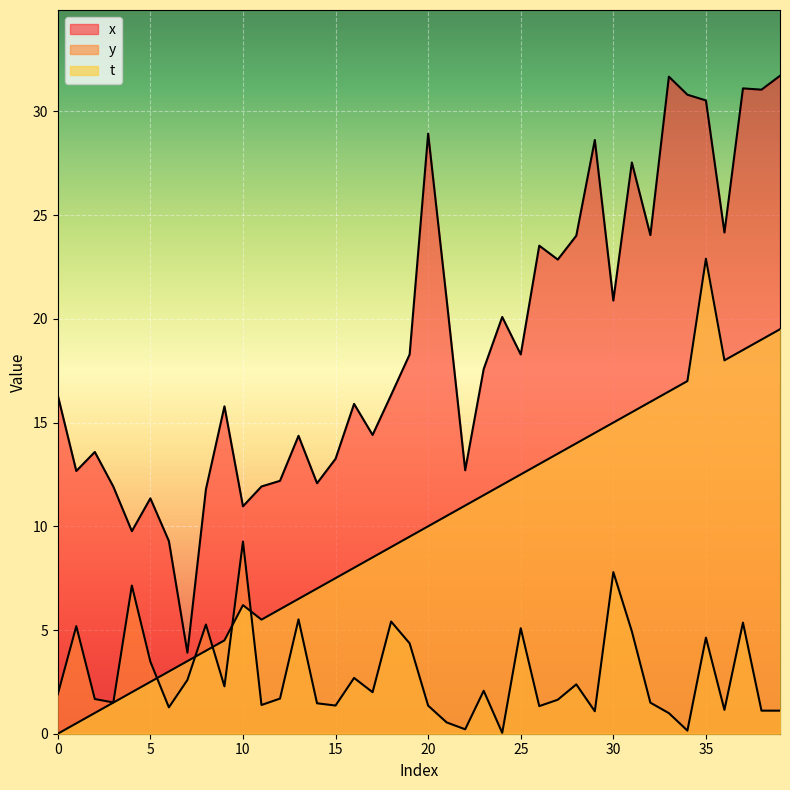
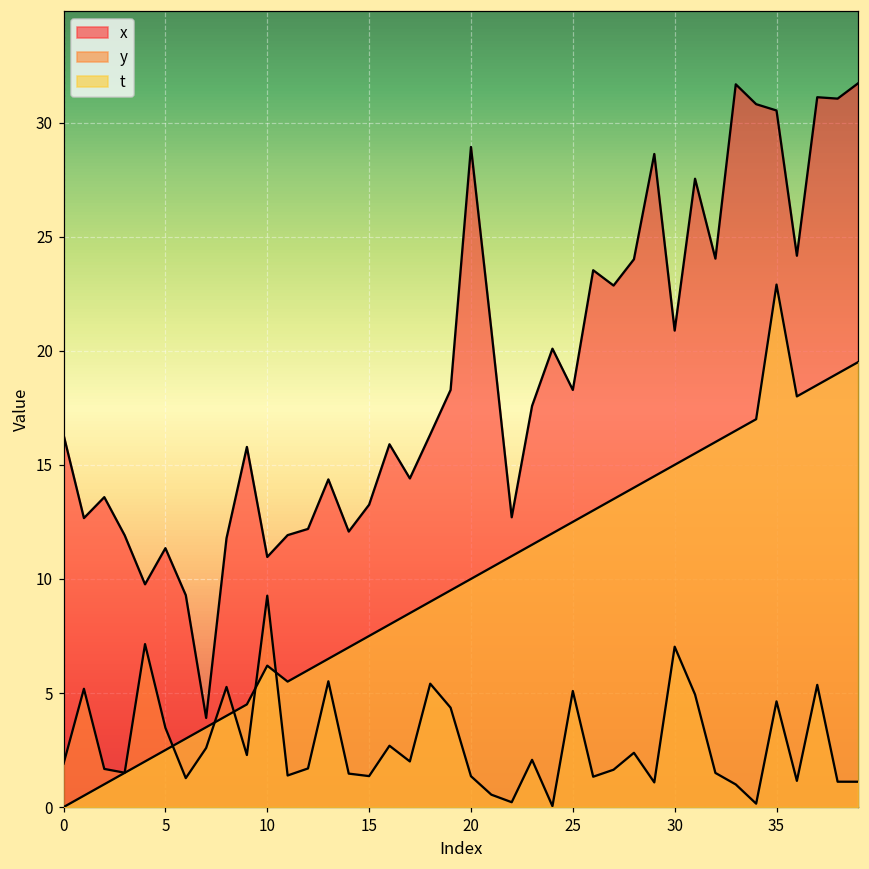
y, 30: 7.8 -> 7.0
